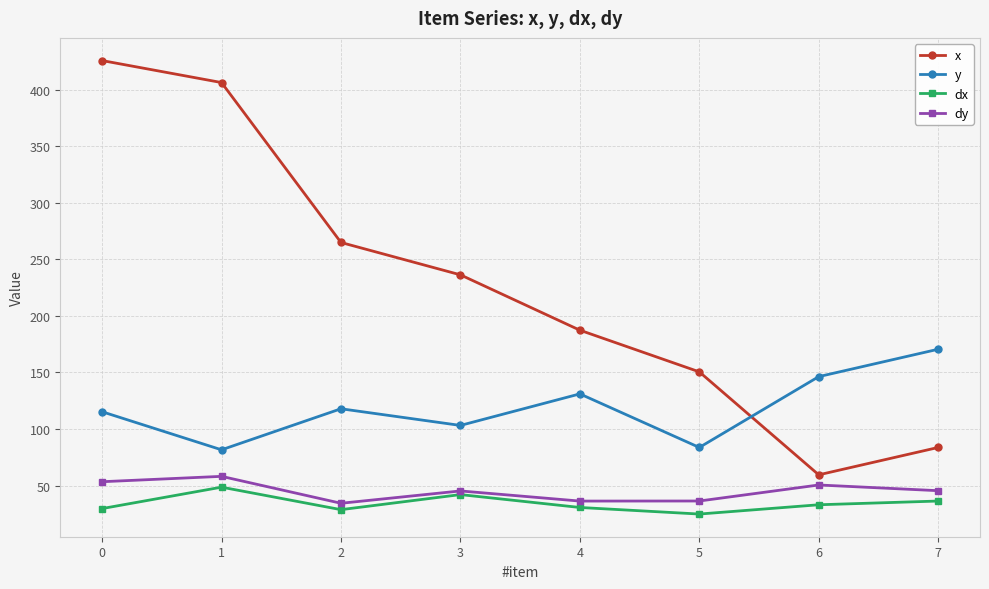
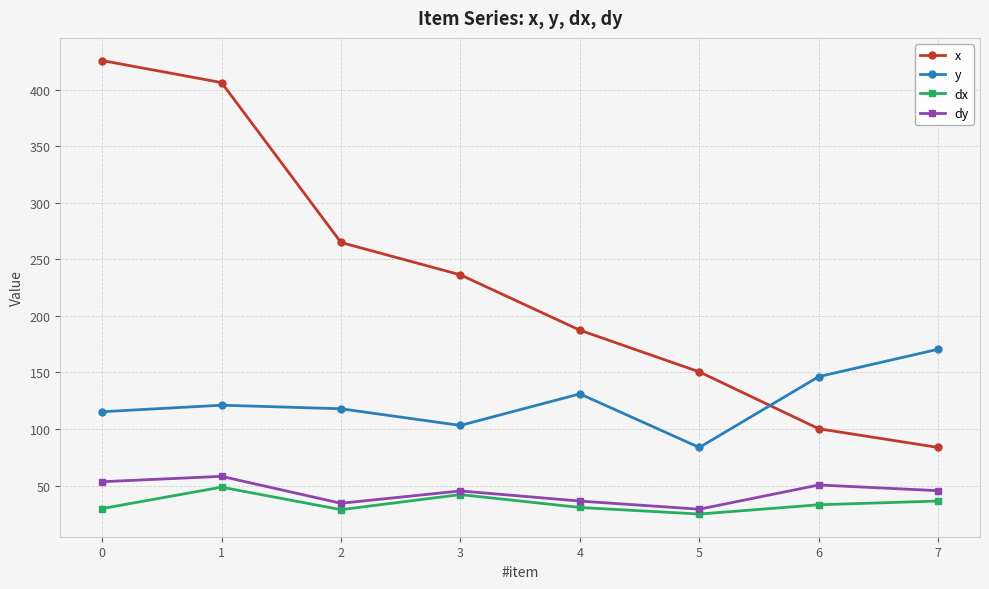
y, 1: 82 -> 121
dy, 5: 36 -> 29
x, 6: 59 -> 100
